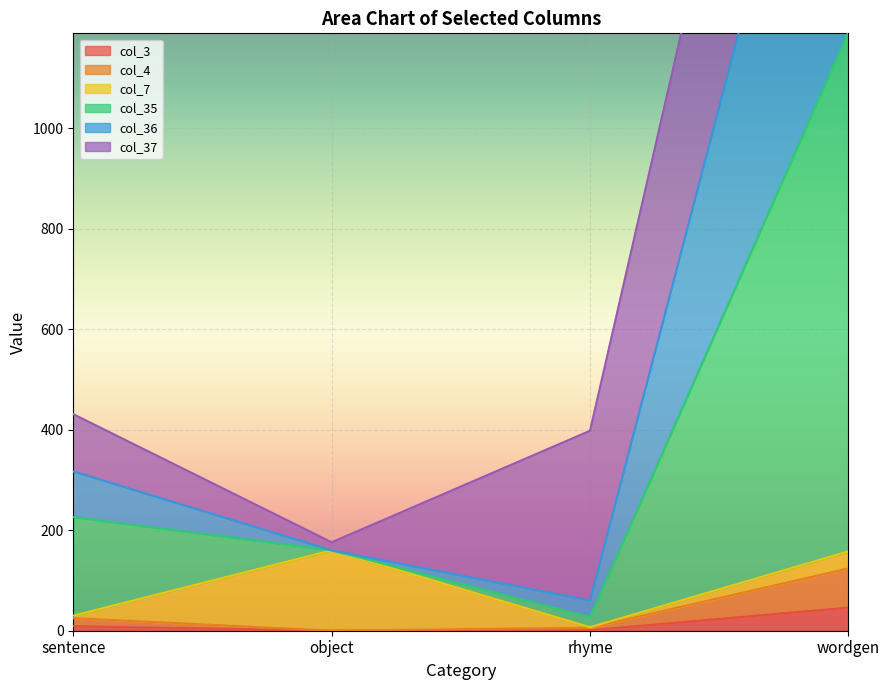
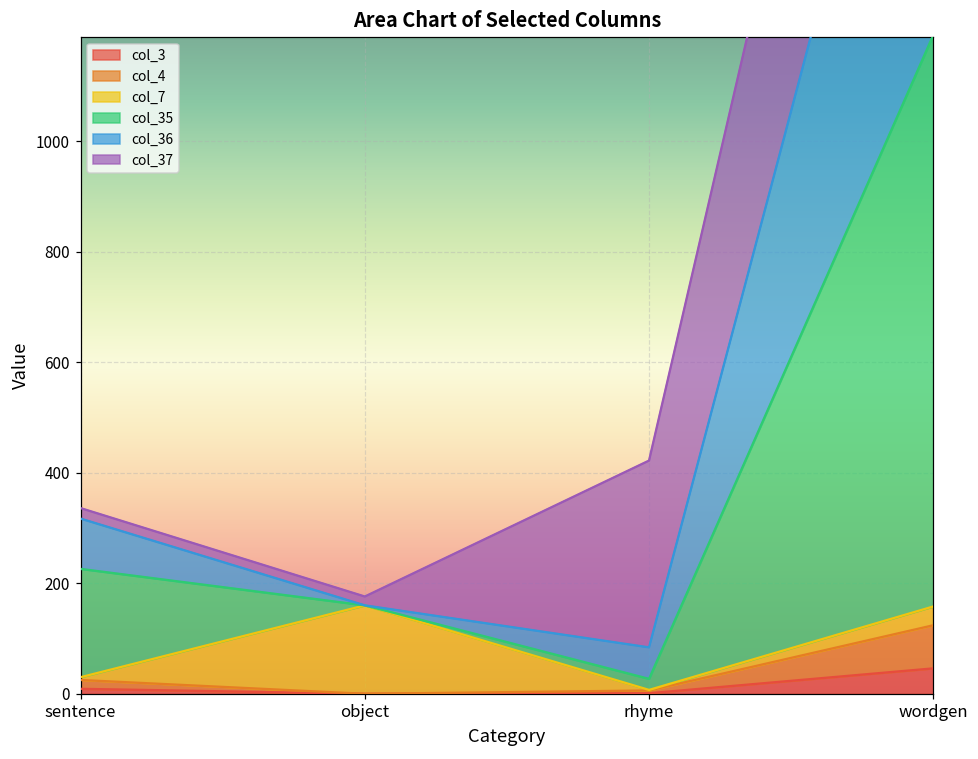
col_37, sentence: 110 -> 20
col_36, rhyme: 30 -> 60
